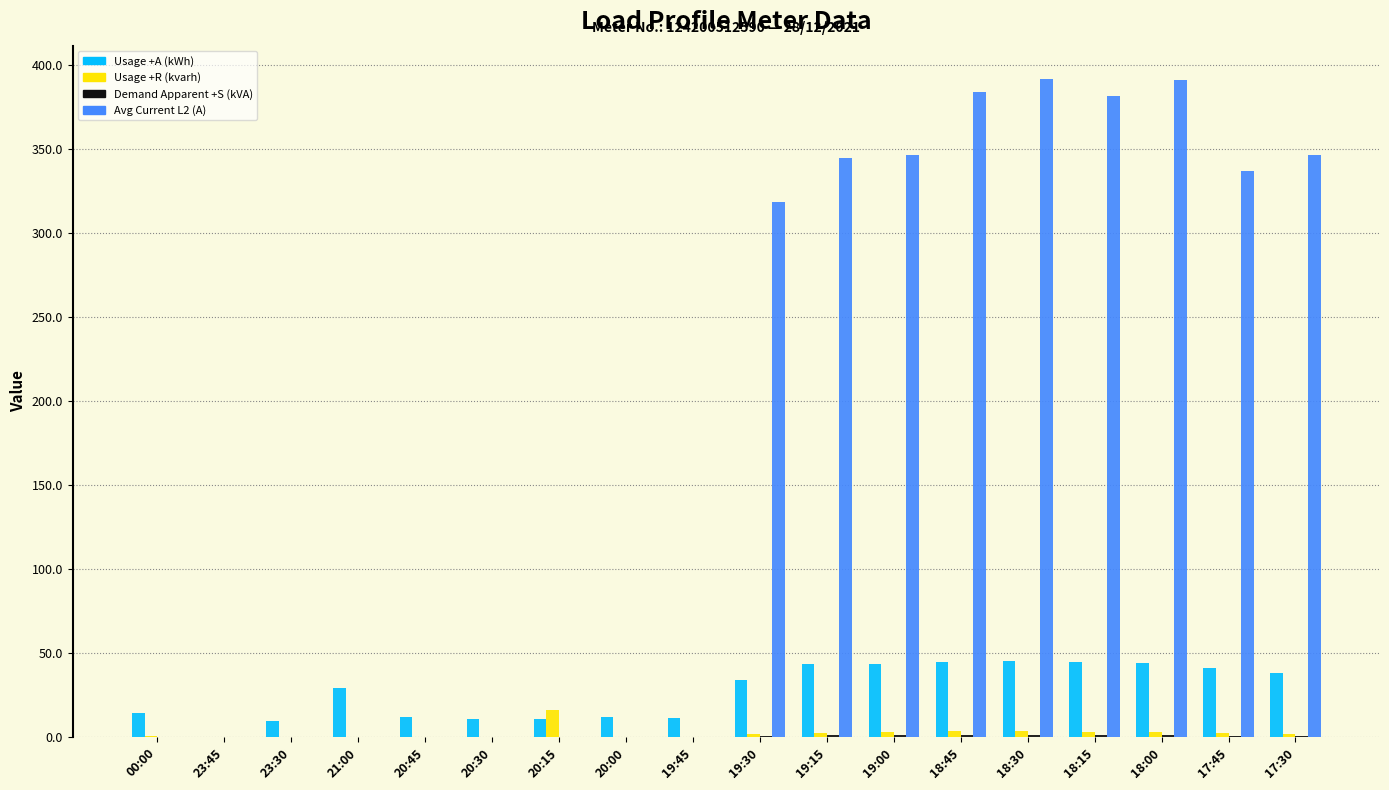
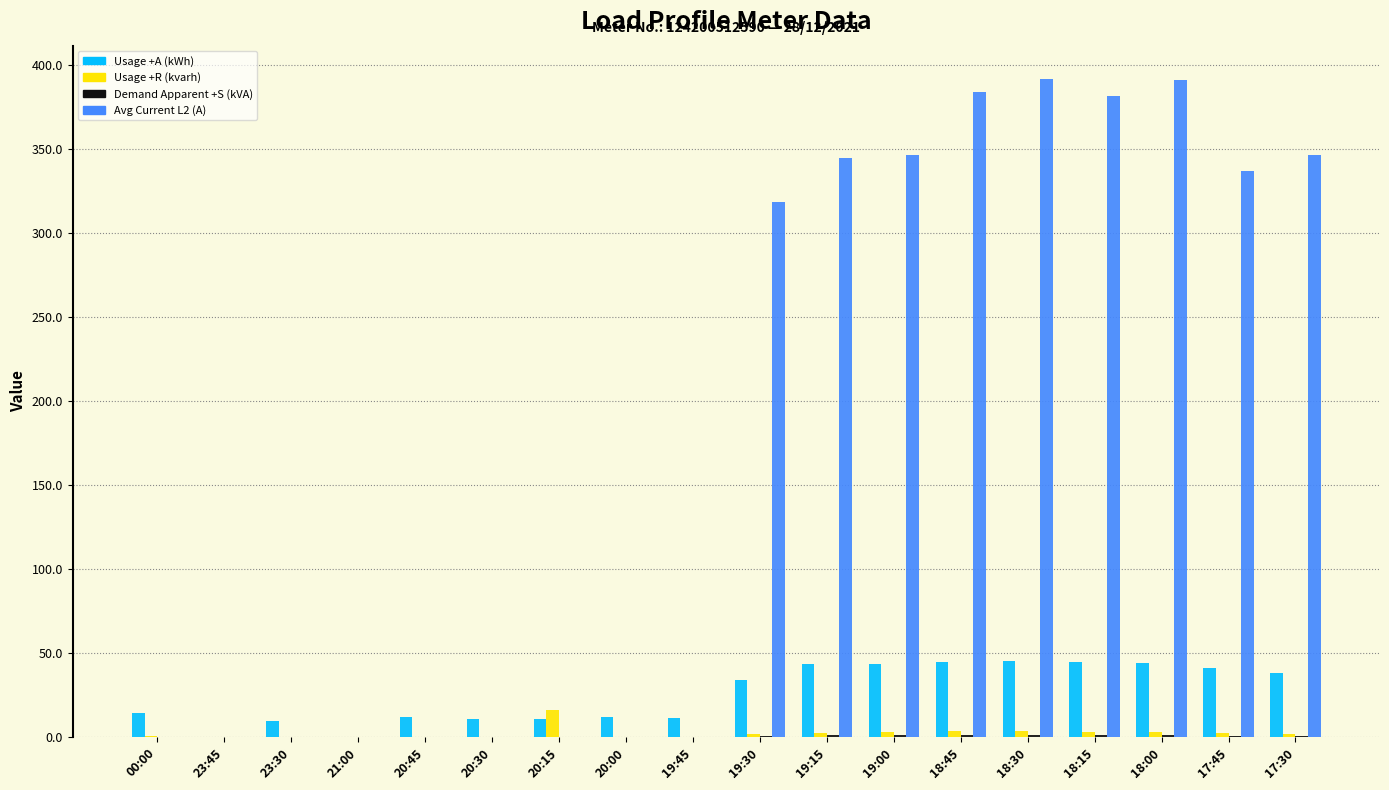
Usage +A (kWh), 21:00: 29 -> 0
